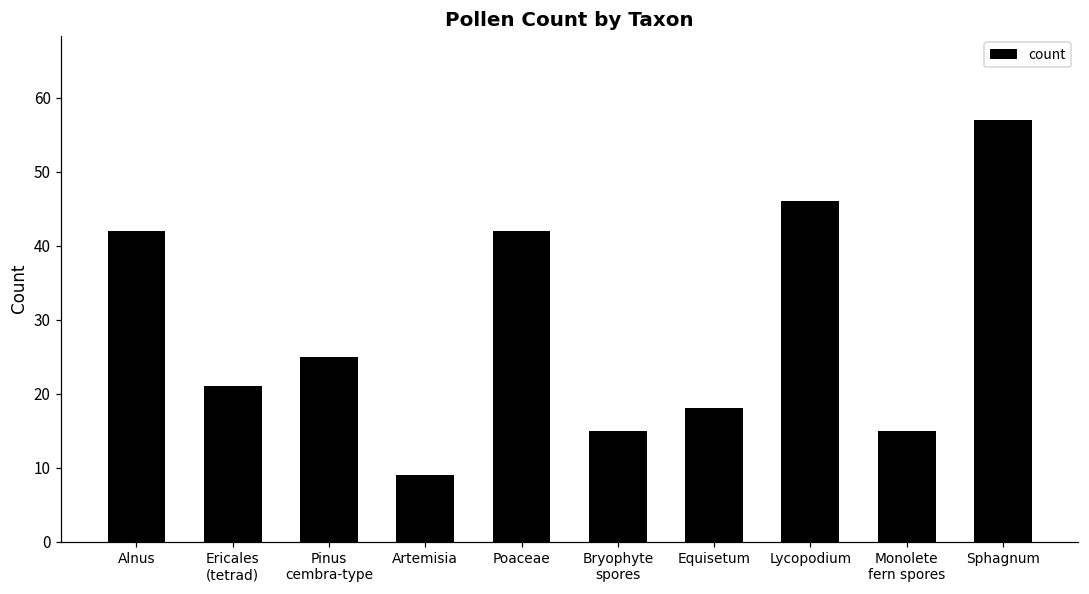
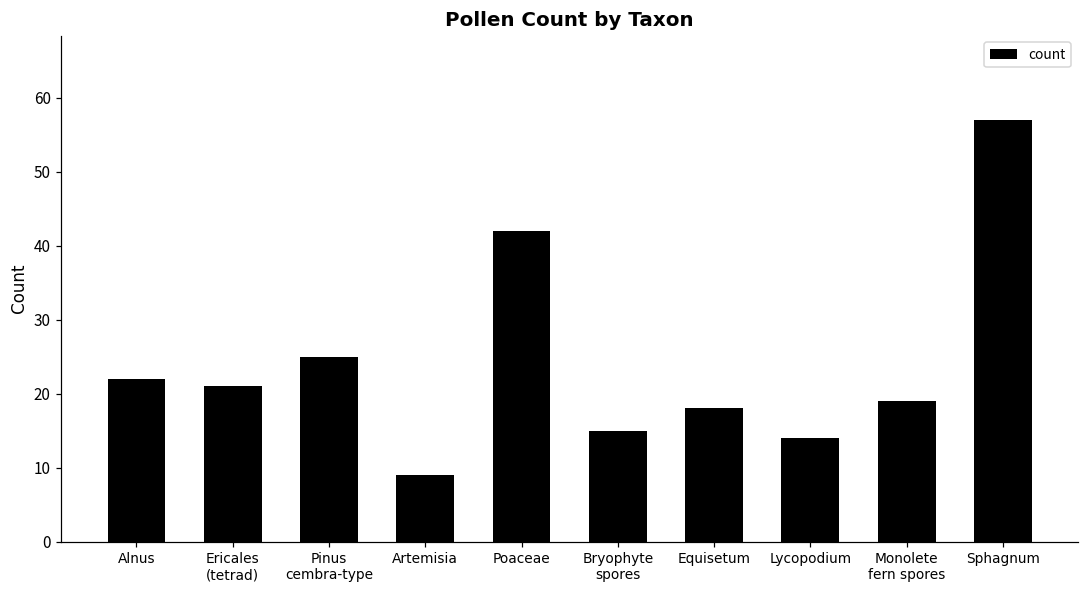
Alnus: 42 -> 22
Lycopodium: 46 -> 14
Monolete fern spores: 15 -> 19
